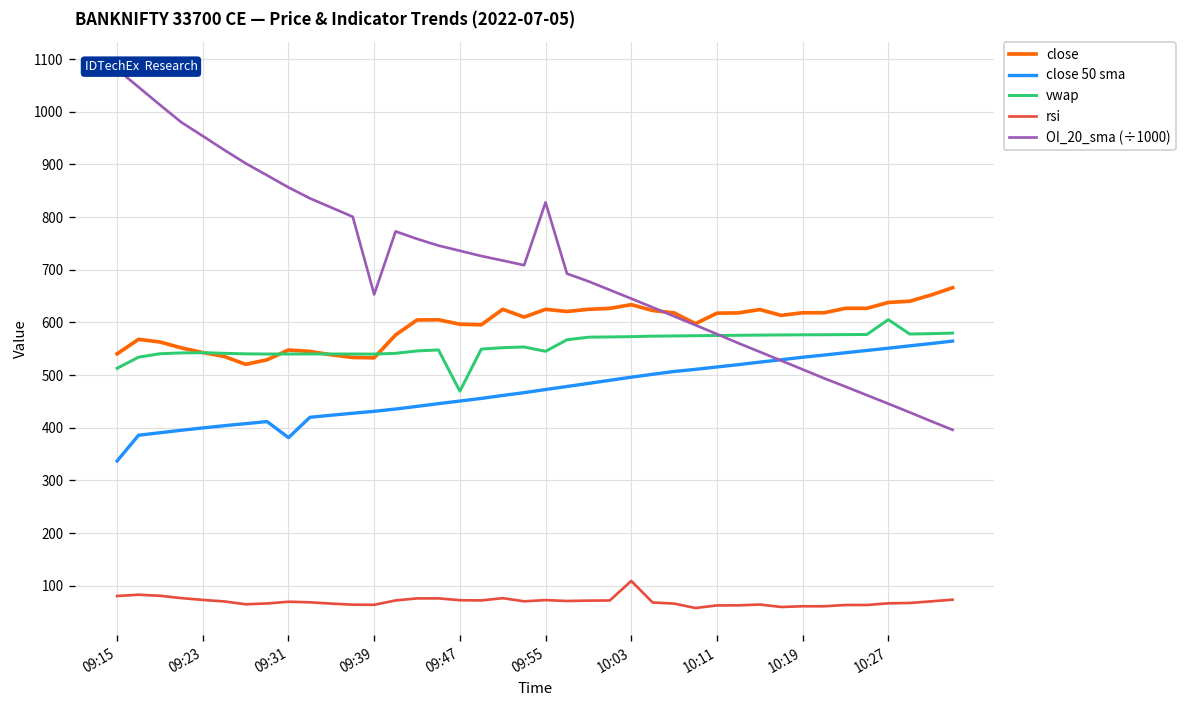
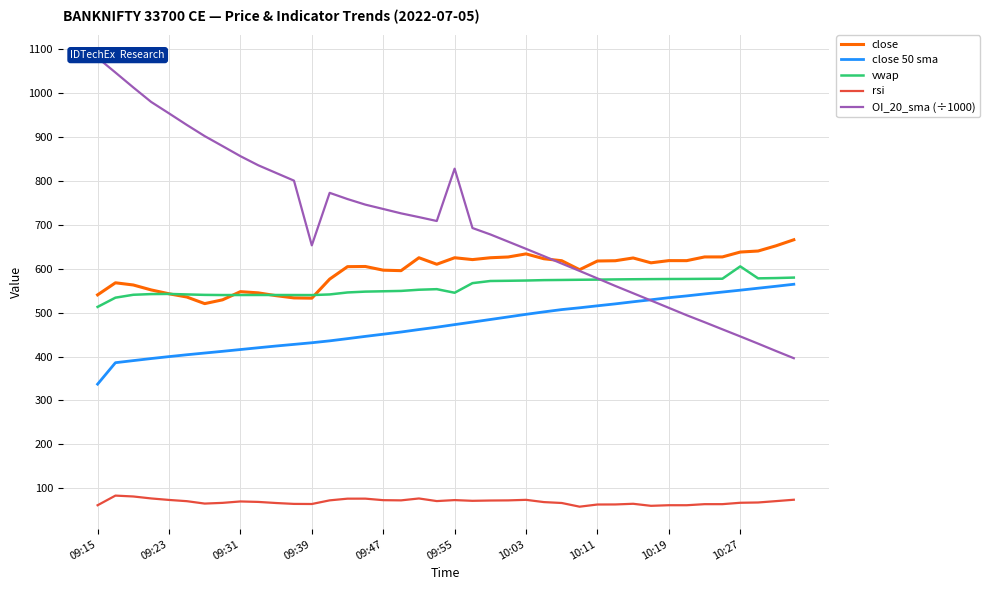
rsi, 09:15: 80 -> 60
close 50 sma, 09:31: 380 -> 420
vwap, 09:47: 470 -> 550
rsi, 10:03: 110 -> 70
